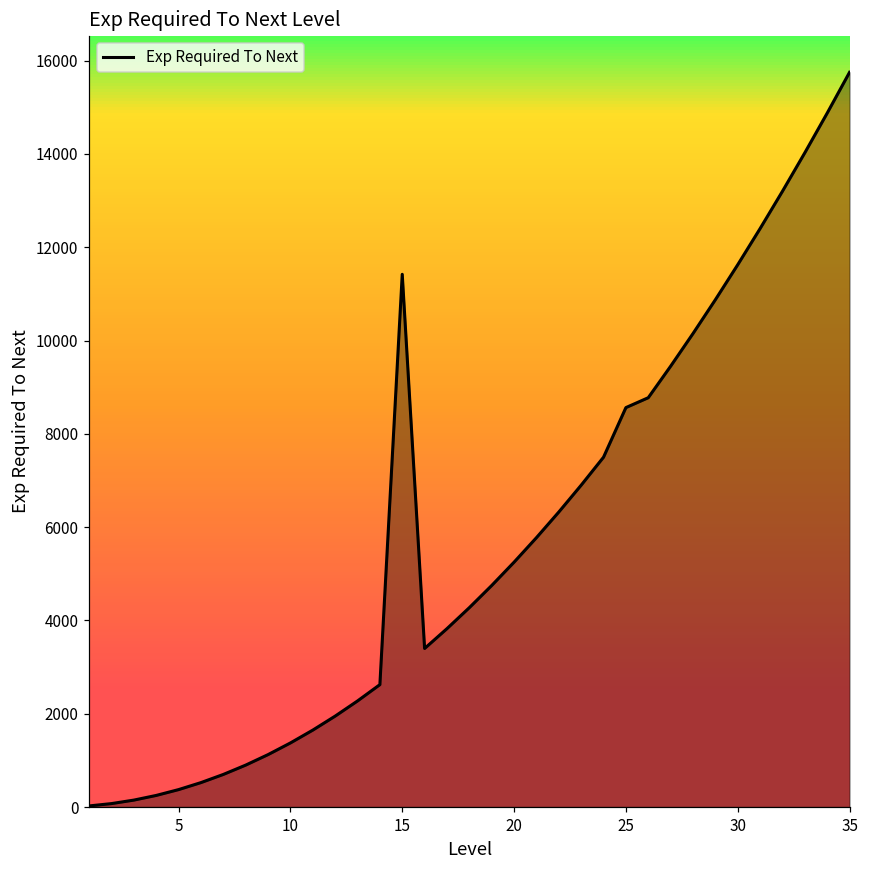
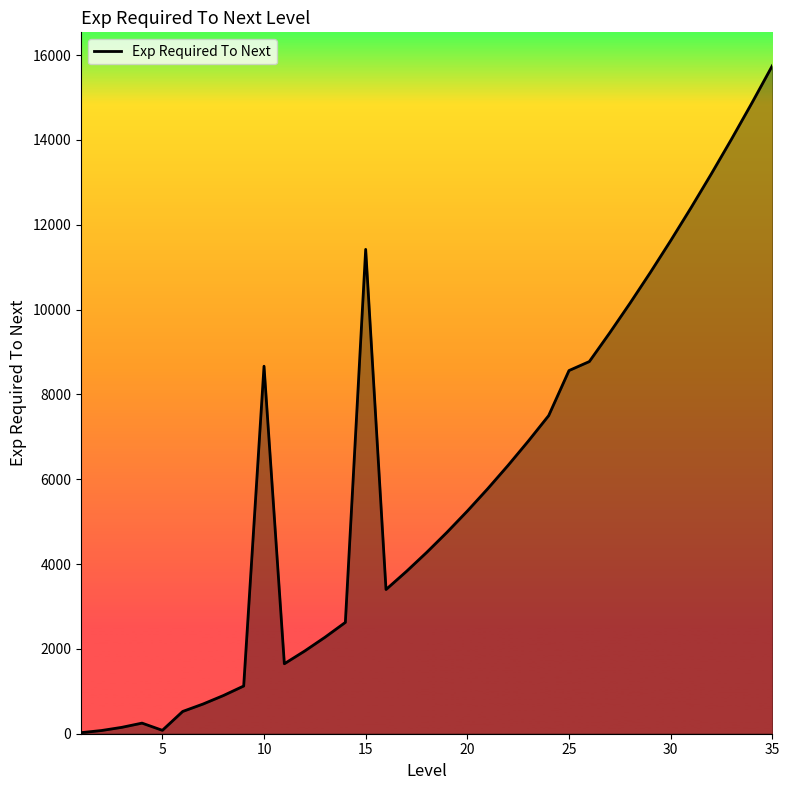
5: 400 -> 100
10: 1400 -> 8700
